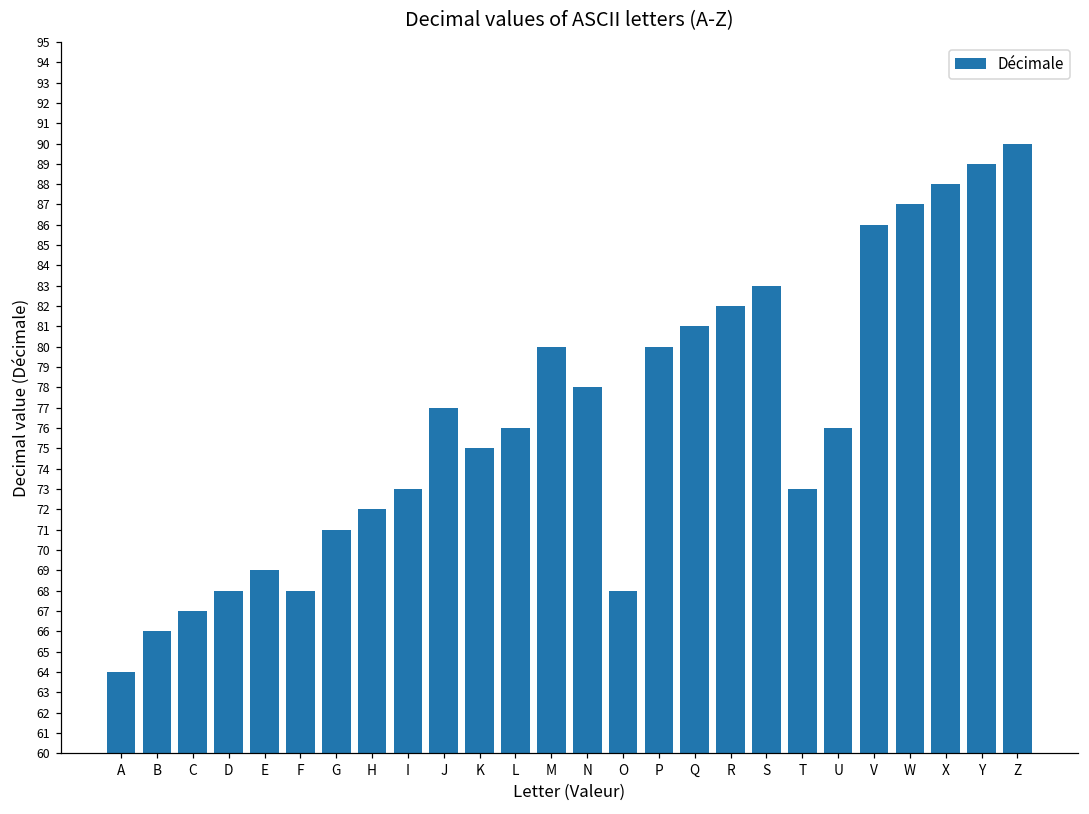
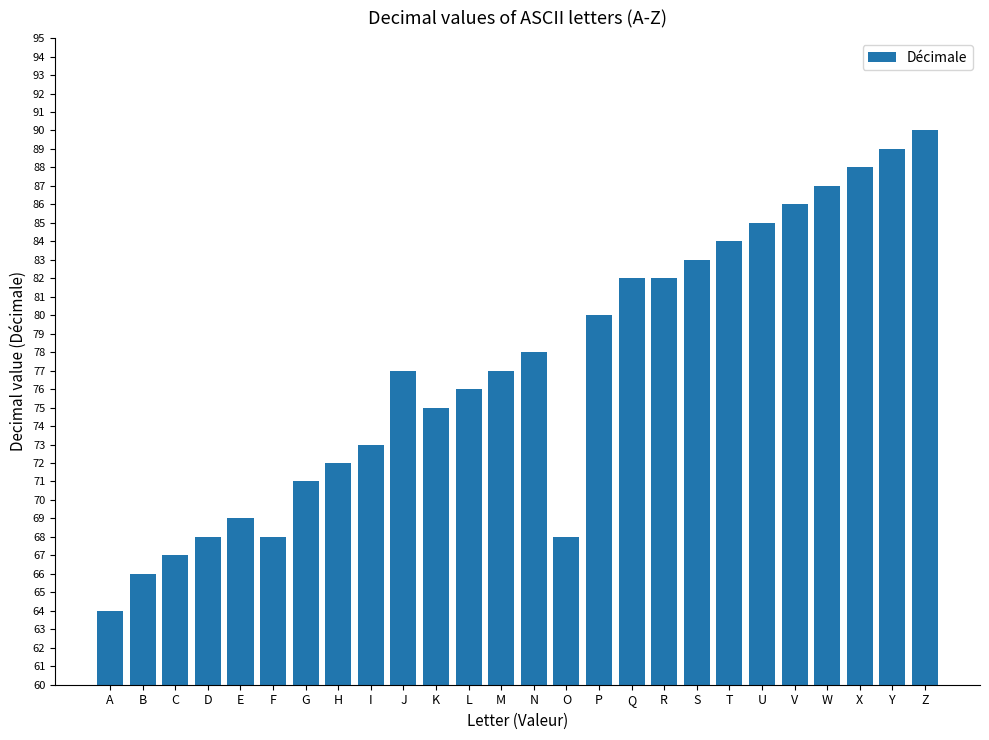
M: 80 -> 77
Q: 81 -> 82
T: 73 -> 84
U: 76 -> 85
